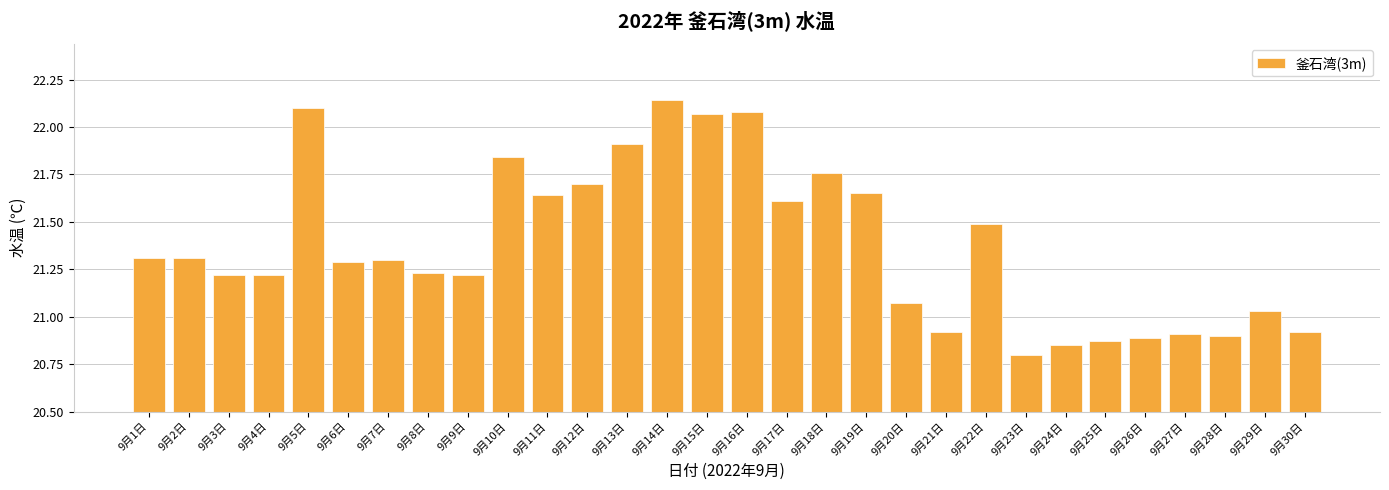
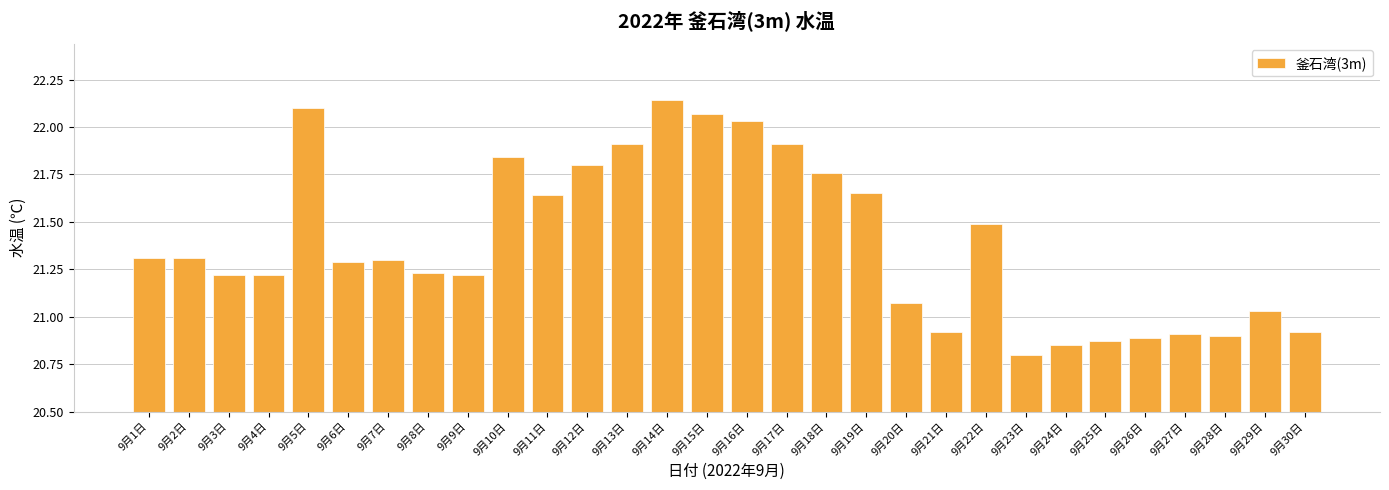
9月12日: 21.7 -> 21.8
9月16日: 22.08 -> 22.03
9月17日: 21.61 -> 21.91
